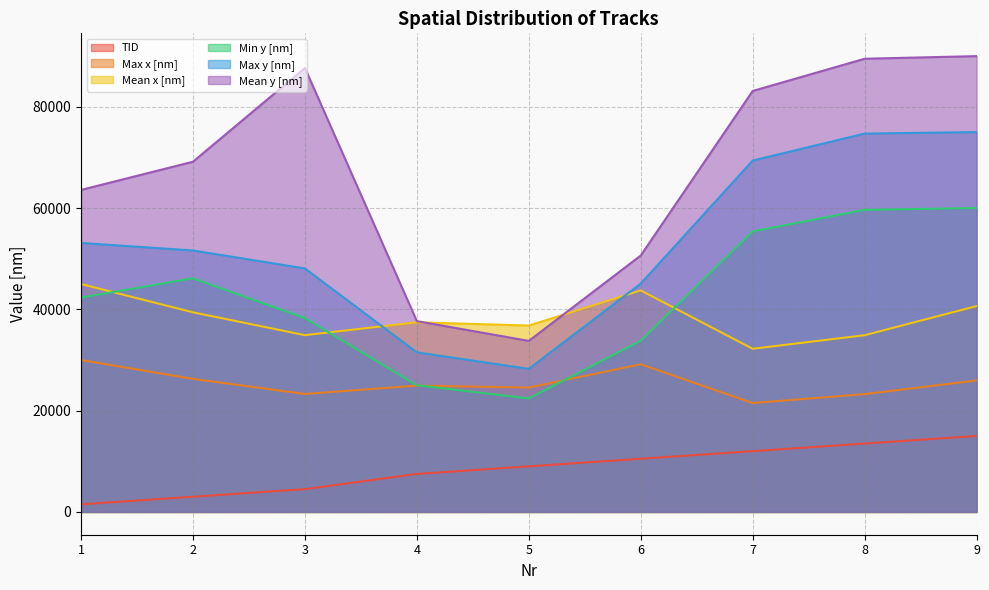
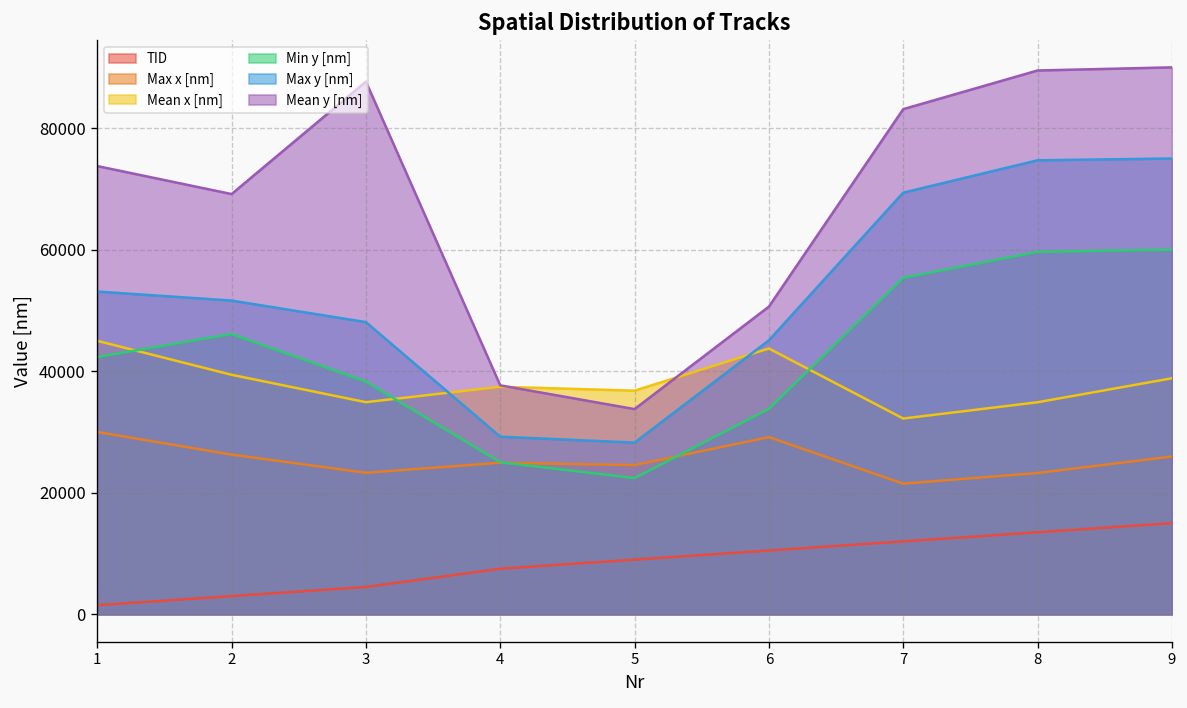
Mean y [nm], 1: 64000 -> 74000
Max y [nm], 4: 32000 -> 29000
Mean x [nm], 9: 41000 -> 39000
